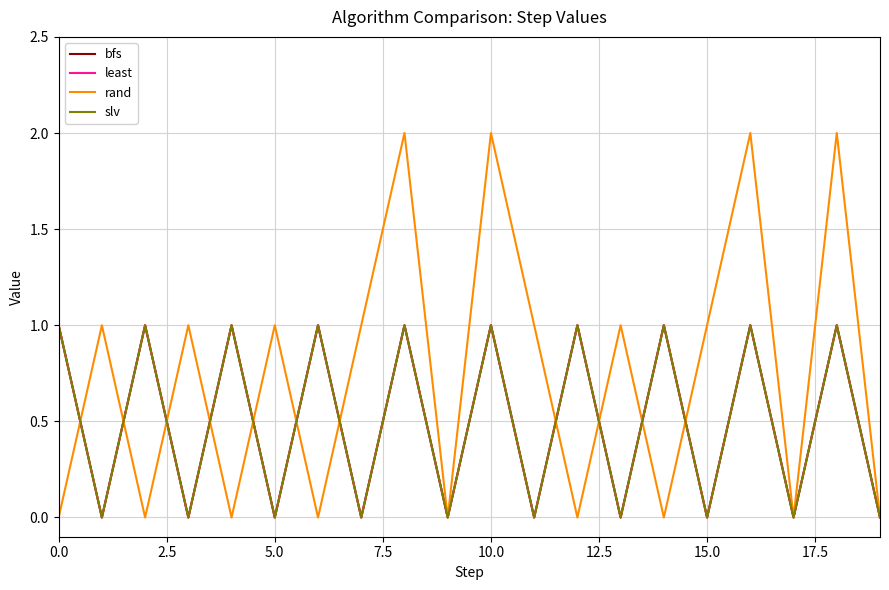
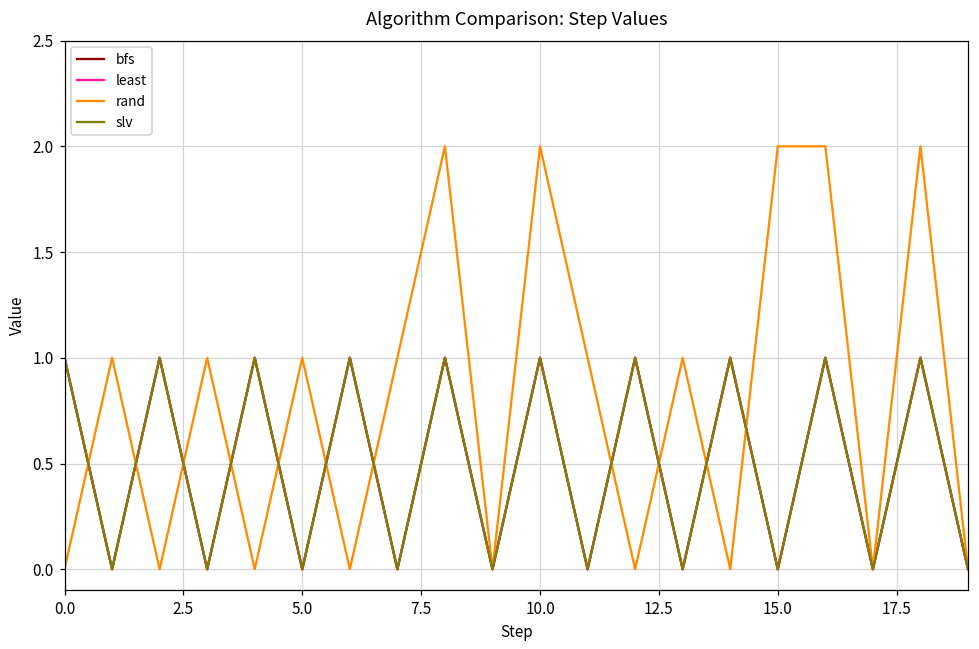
rand, 15.0: 1 -> 2
